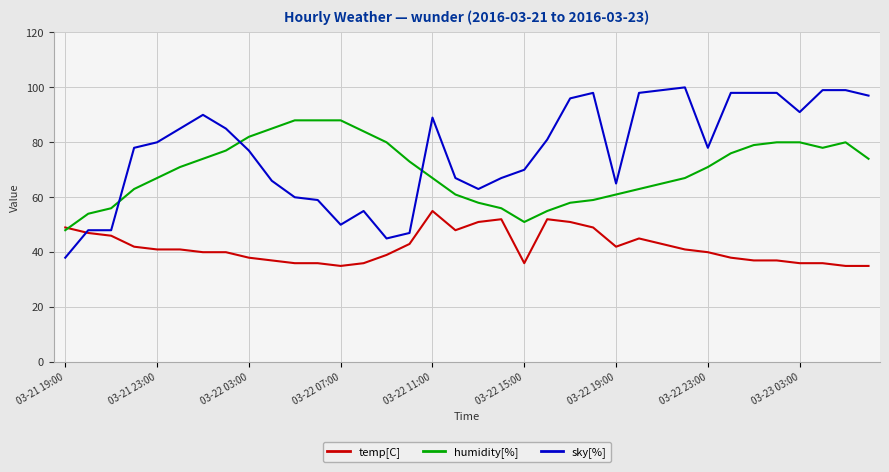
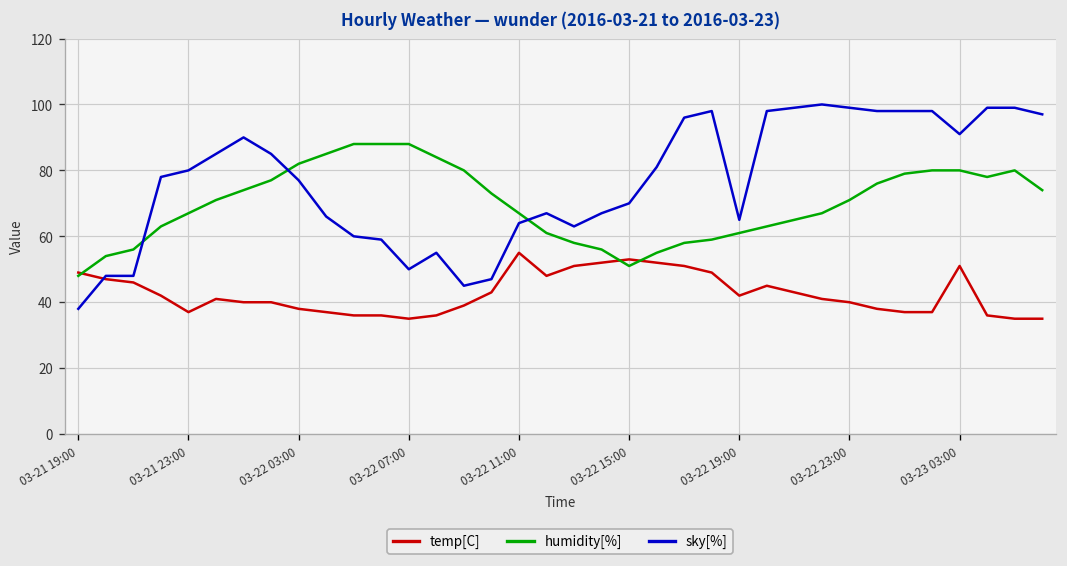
temp[C], 03-21 23:00: 41 -> 37
sky[%], 03-22 11:00: 89 -> 64
temp[C], 03-22 15:00: 36 -> 53
sky[%], 03-22 23:00: 78 -> 99
temp[C], 03-23 03:00: 36 -> 51
